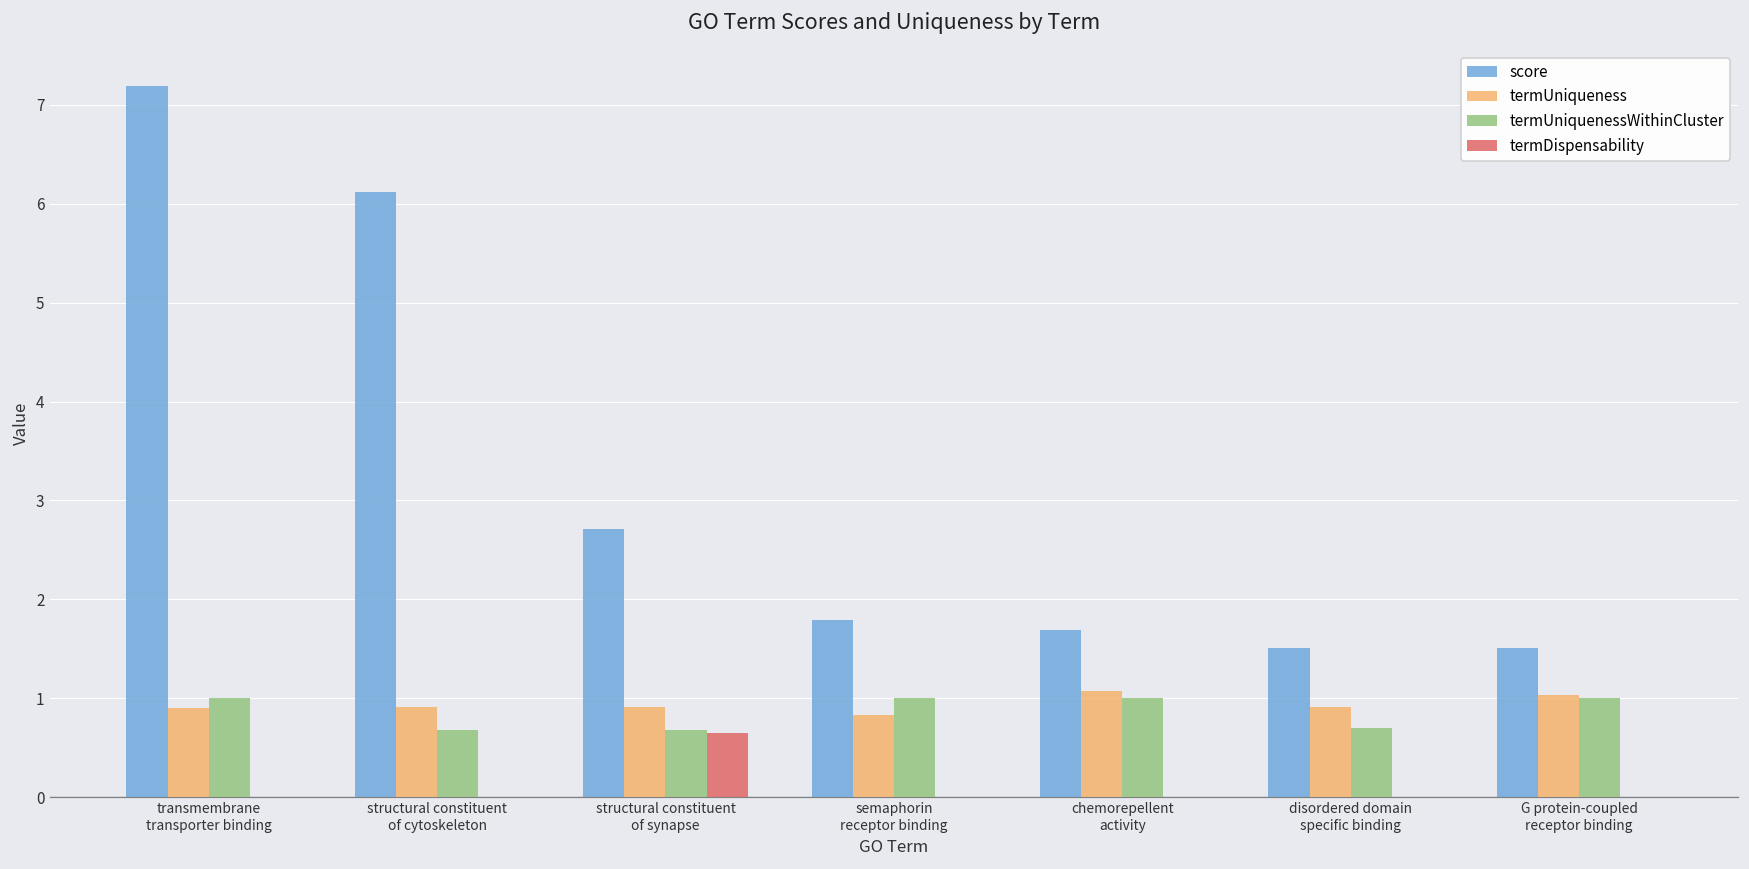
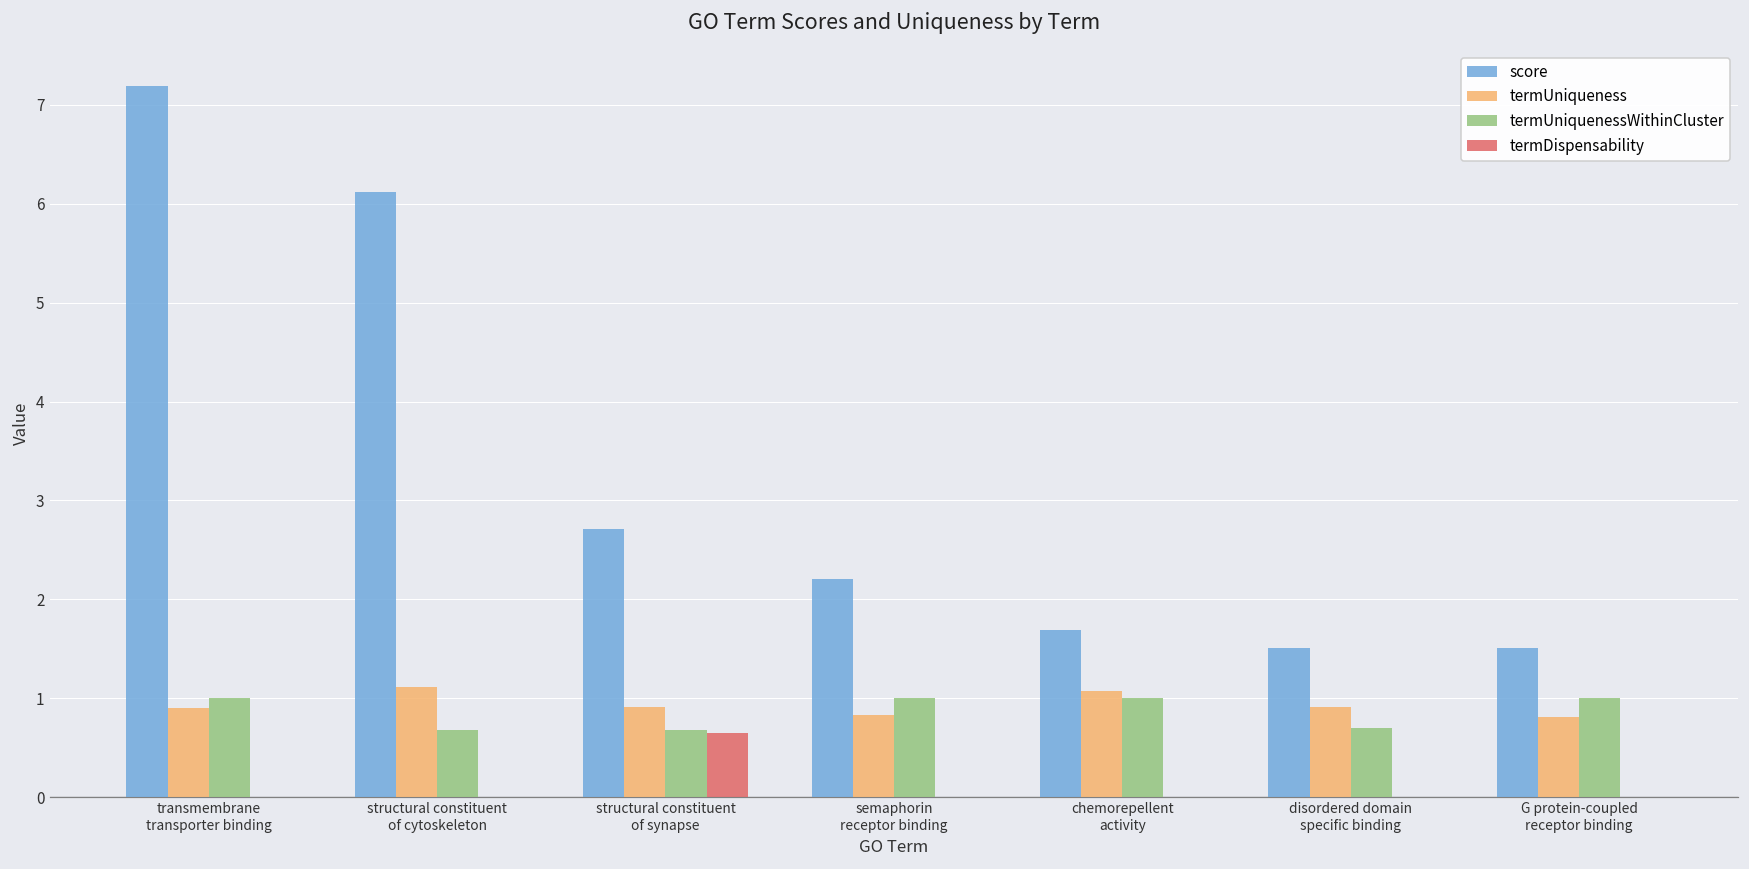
termUniqueness, structural constituent of cytoskeleton: 0.9 -> 1.1
score, semaphorin receptor binding: 1.8 -> 2.2
termUniqueness, G protein-coupled receptor binding: 1.0 -> 0.8
